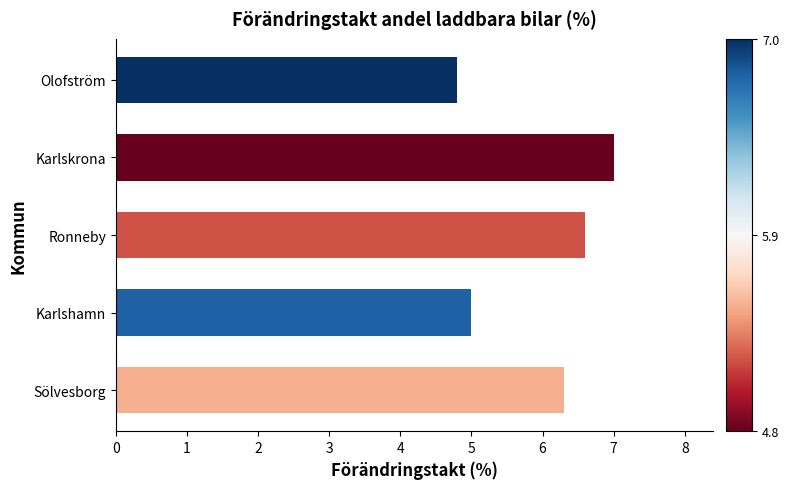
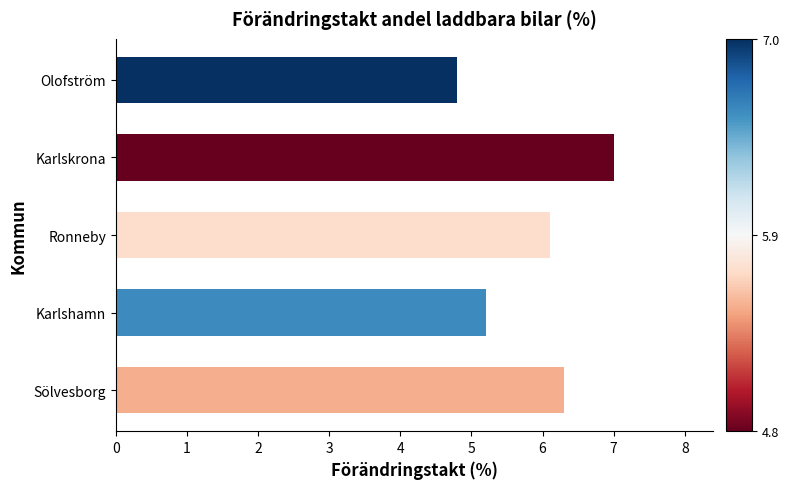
Ronneby: 6.6 -> 6.1
Karlshamn: 5.0 -> 5.2
